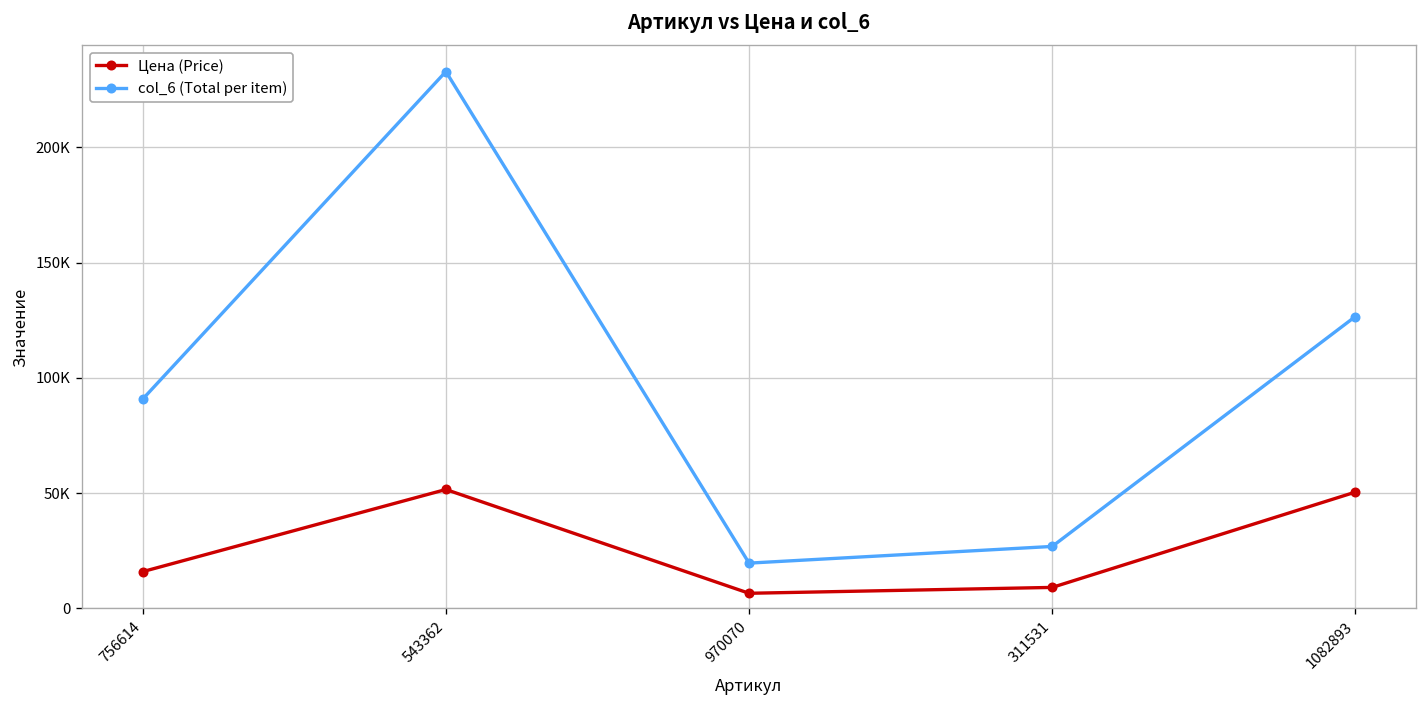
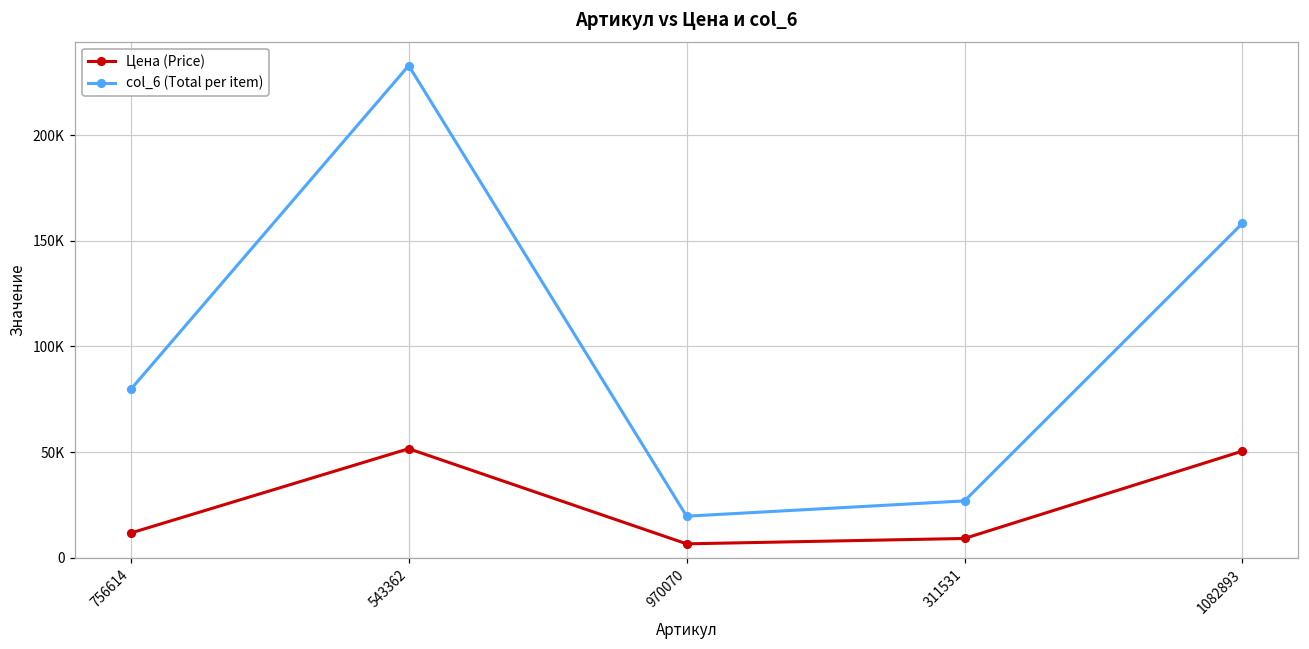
Цена (Price), 756614: 16000 -> 12000
col_6 (Total per item), 756614: 91000 -> 80000
col_6 (Total per item), 1082893: 127000 -> 158000
